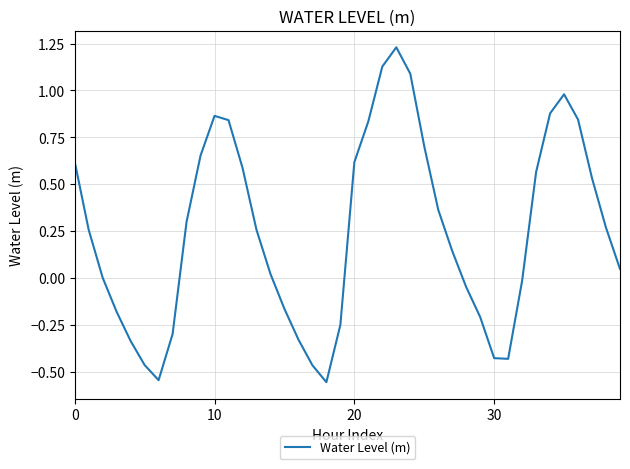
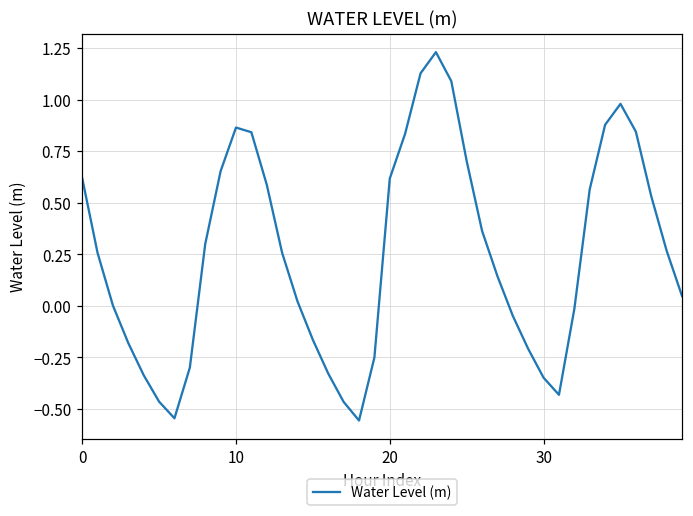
30: -0.43 -> -0.35
